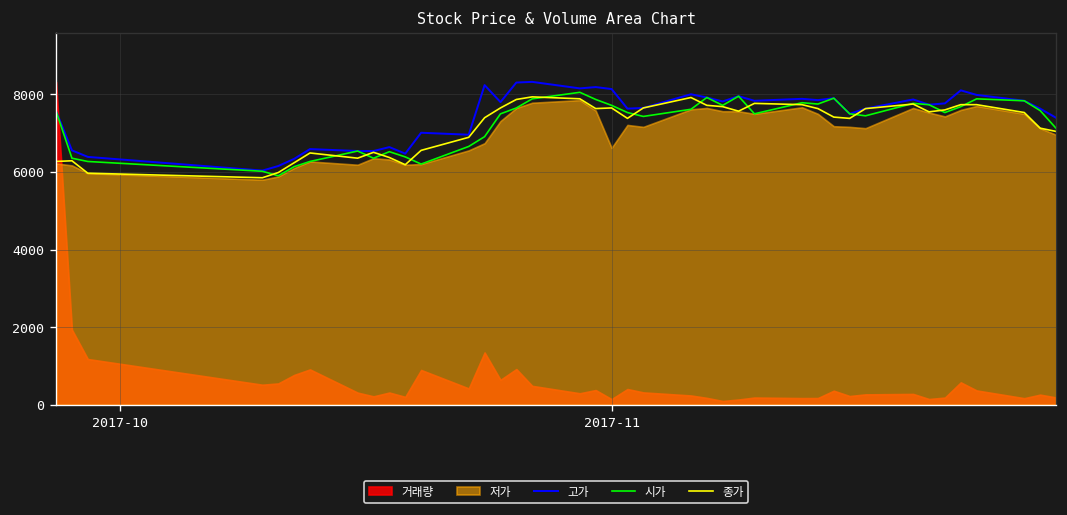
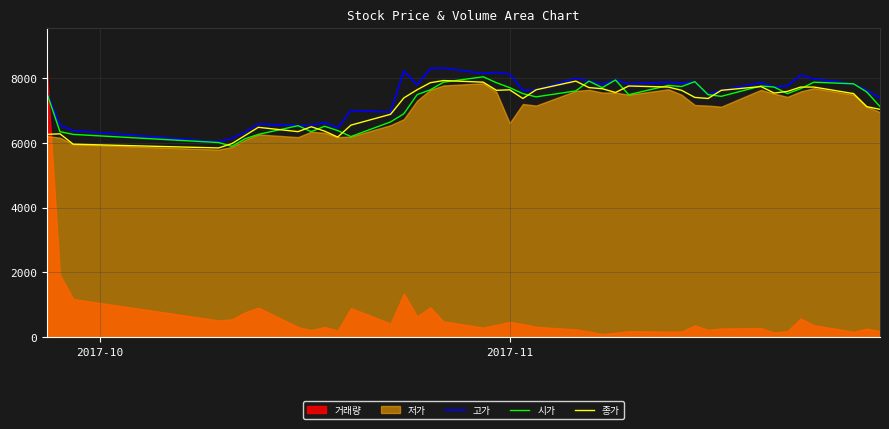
거래량, 2017-11: 100 -> 500
